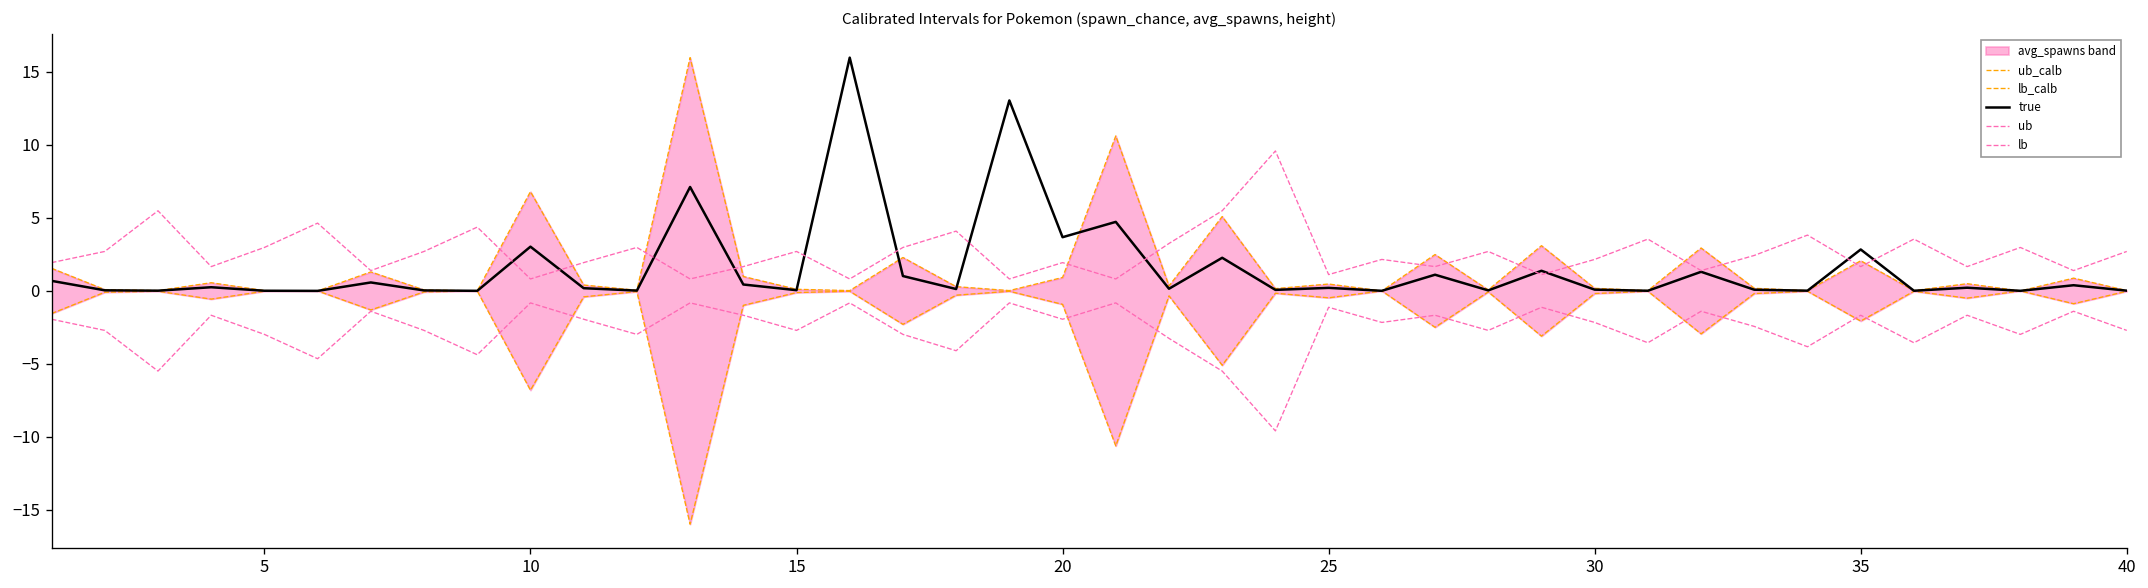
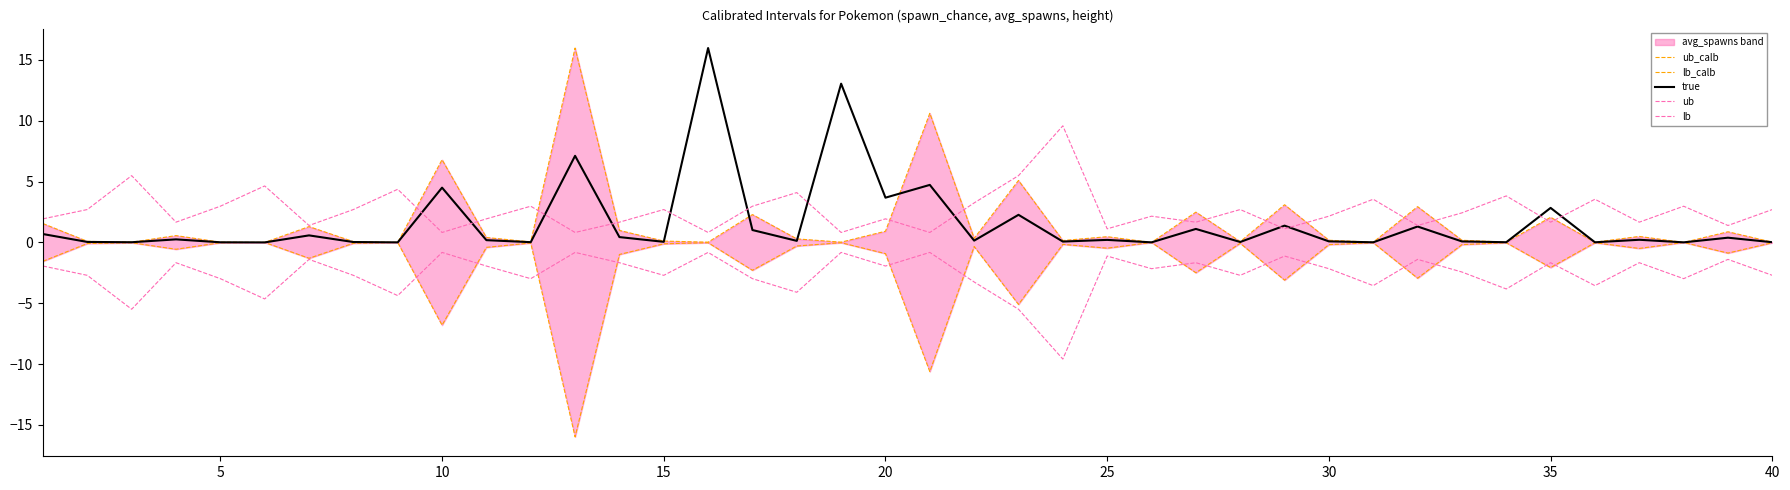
true, 10: 3.0 -> 4.5
